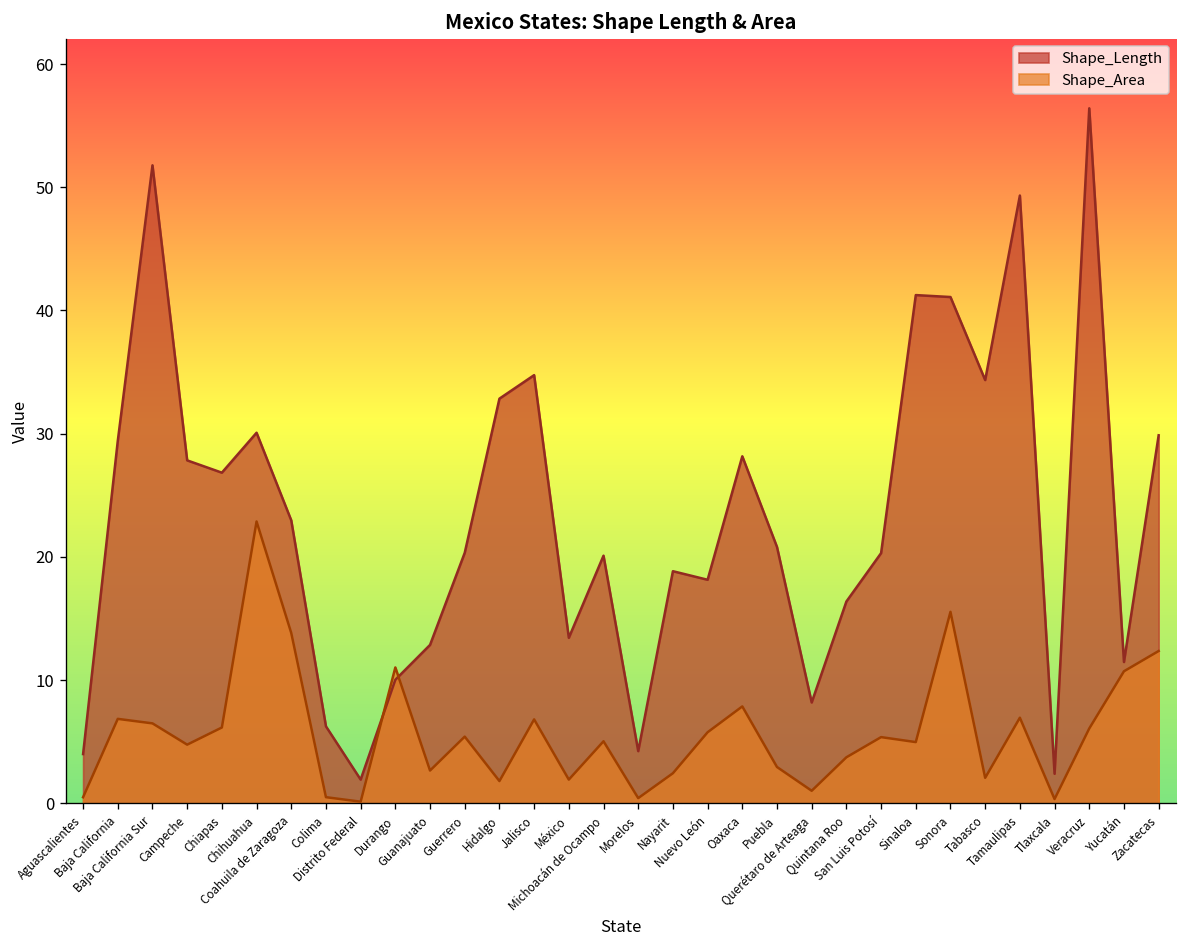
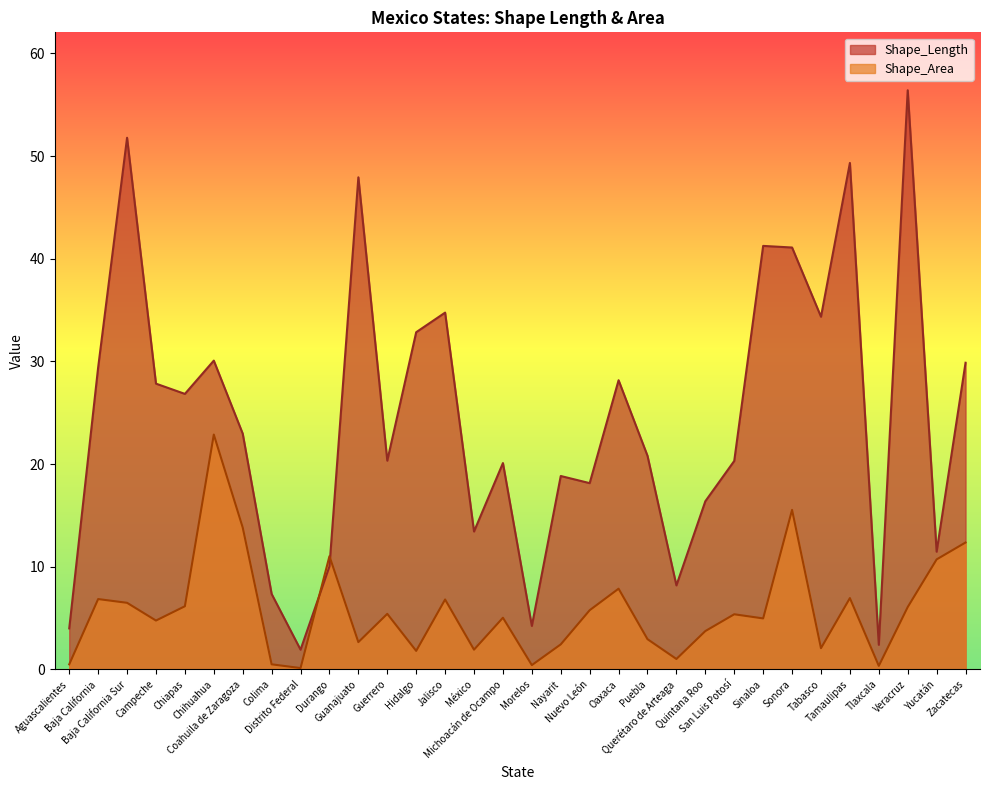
Shape_Length, Colima: 6.2 -> 7.3
Shape_Length, Guanajuato: 12.9 -> 47.9
